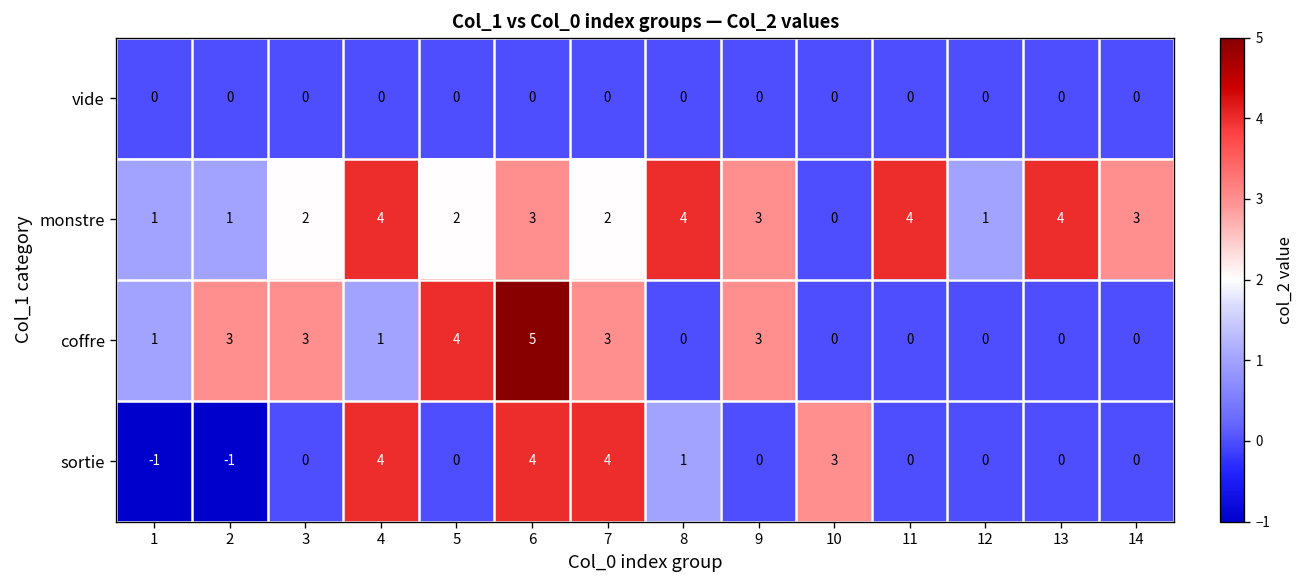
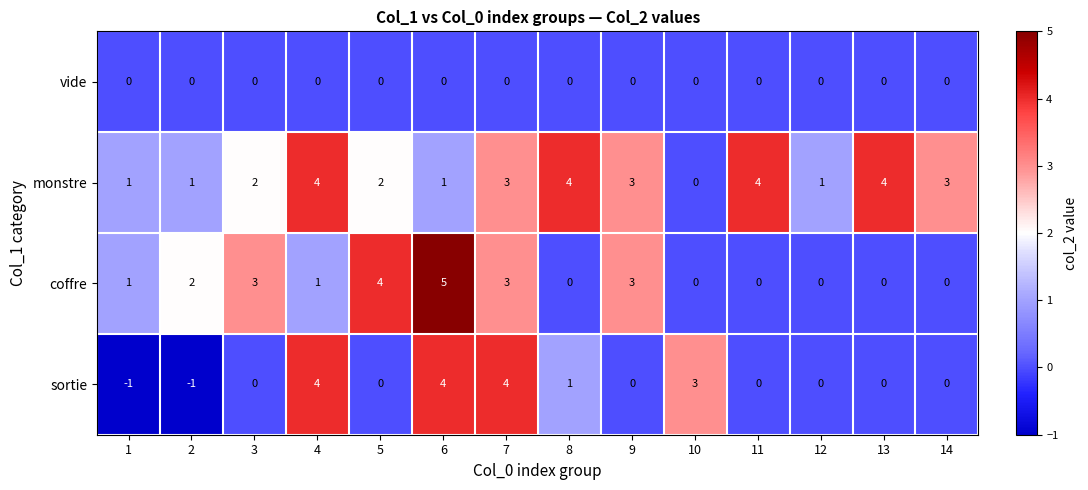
monstre, 6: 3 -> 1
monstre, 7: 2 -> 3
coffre, 2: 3 -> 2
